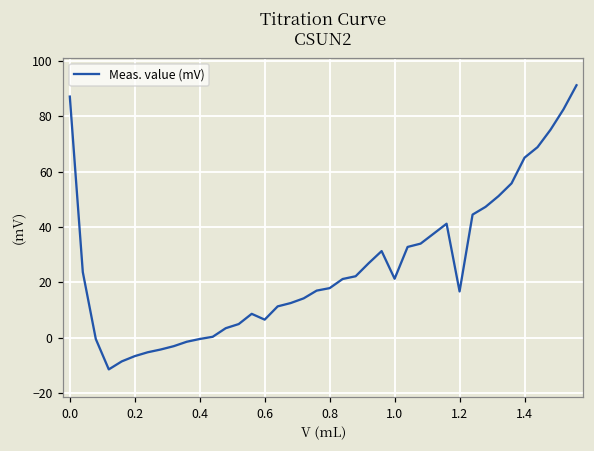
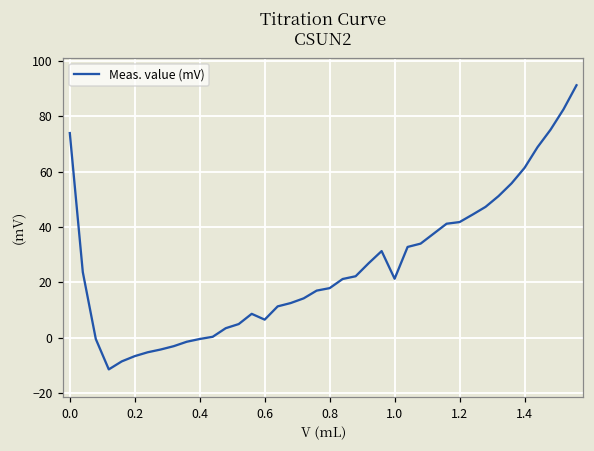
0.0: 87 -> 74
1.2: 17 -> 42
1.4: 65 -> 61
